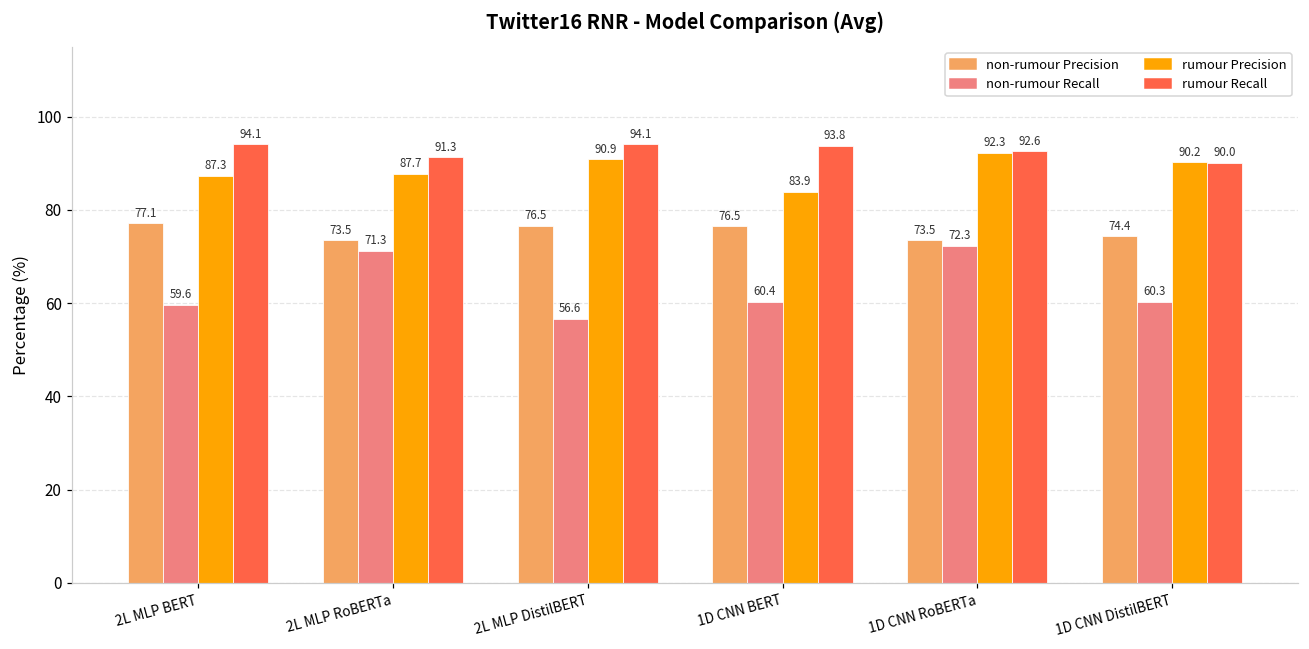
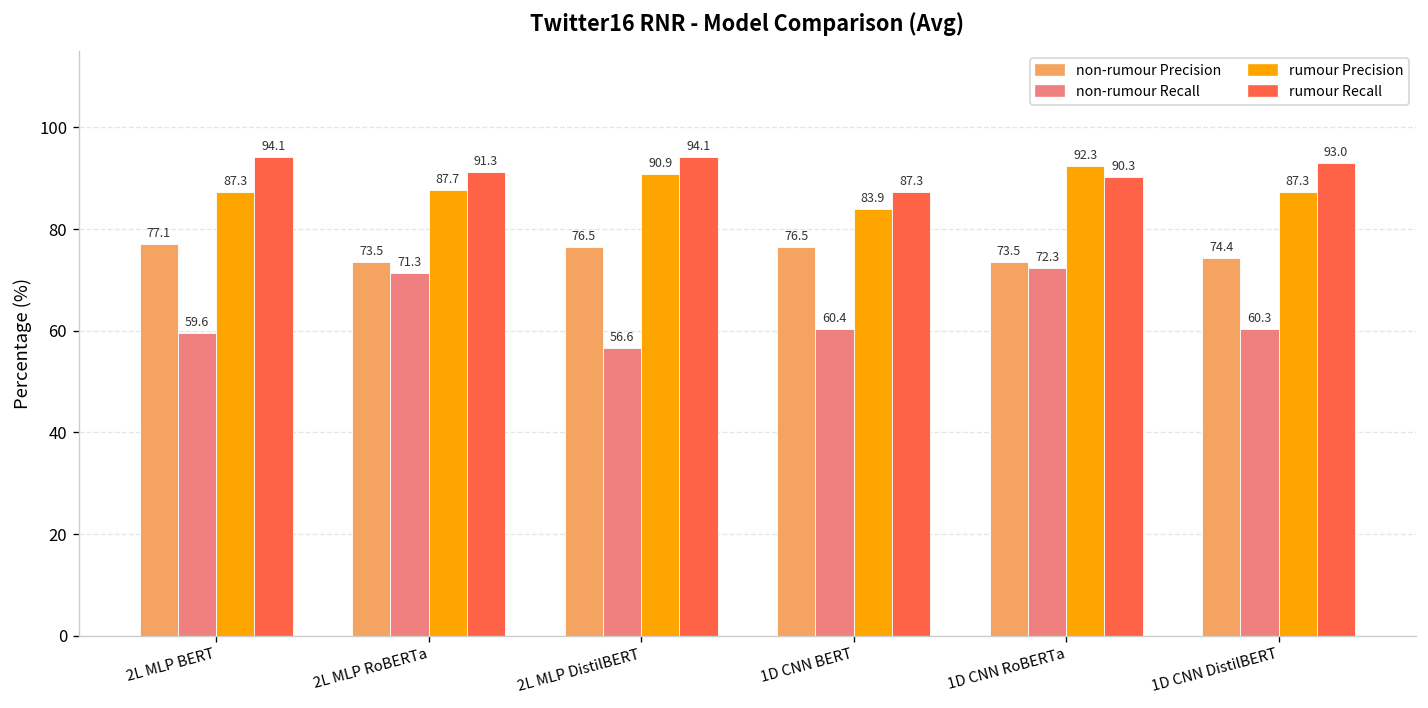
rumour Recall, 1D CNN BERT: 93.8 -> 87.3
rumour Recall, 1D CNN RoBERTa: 92.6 -> 90.3
rumour Precision, 1D CNN DistilBERT: 90.2 -> 87.3
rumour Recall, 1D CNN DistilBERT: 90.0 -> 93.0
